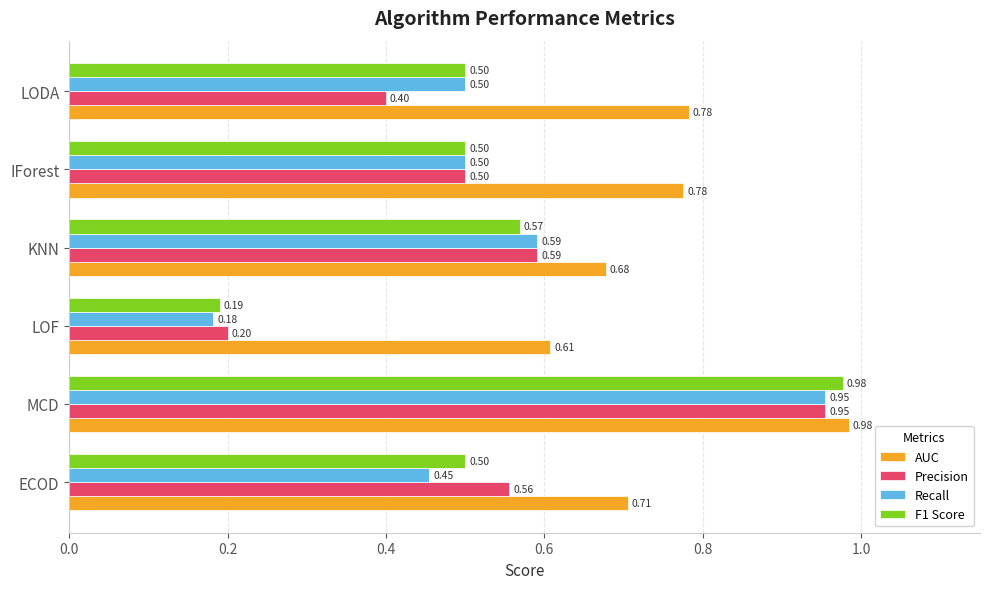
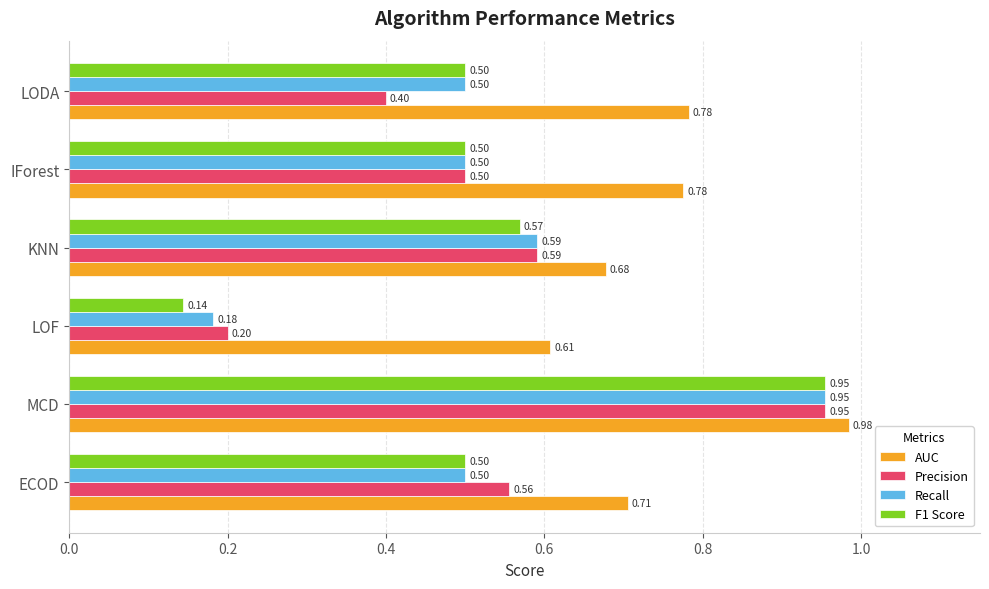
F1 Score, LOF: 0.19 -> 0.14
F1 Score, MCD: 0.98 -> 0.95
Recall, ECOD: 0.45 -> 0.50
